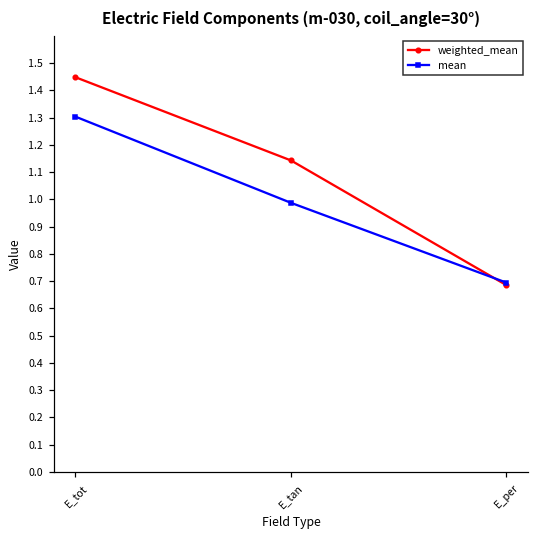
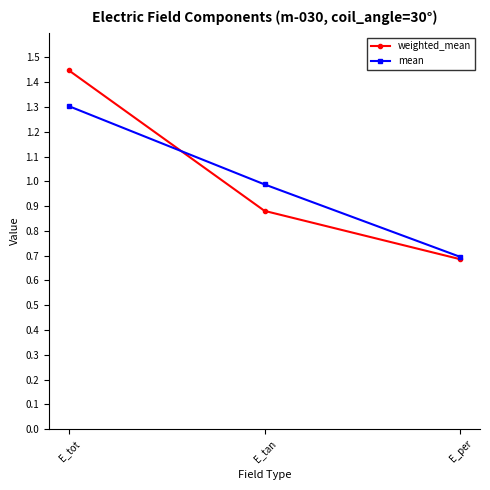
weighted_mean, E_tan: 1.14 -> 0.88
